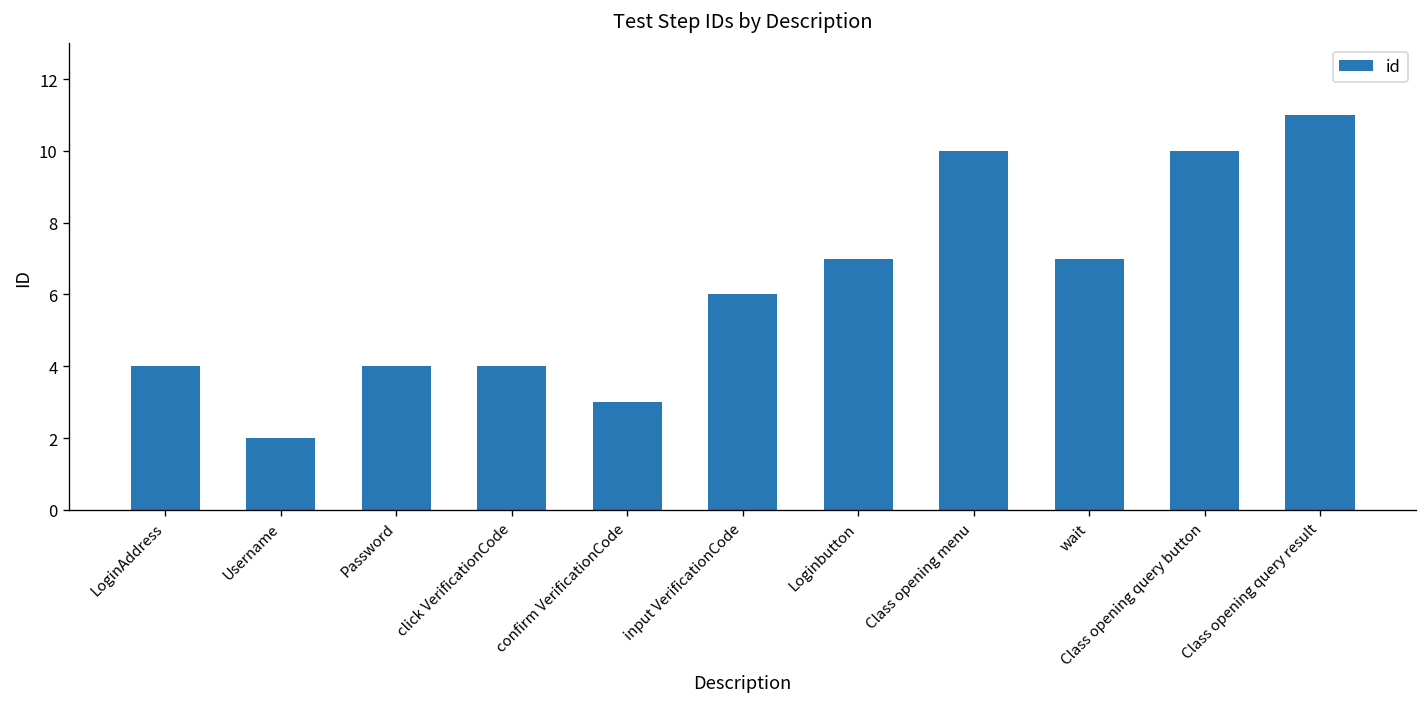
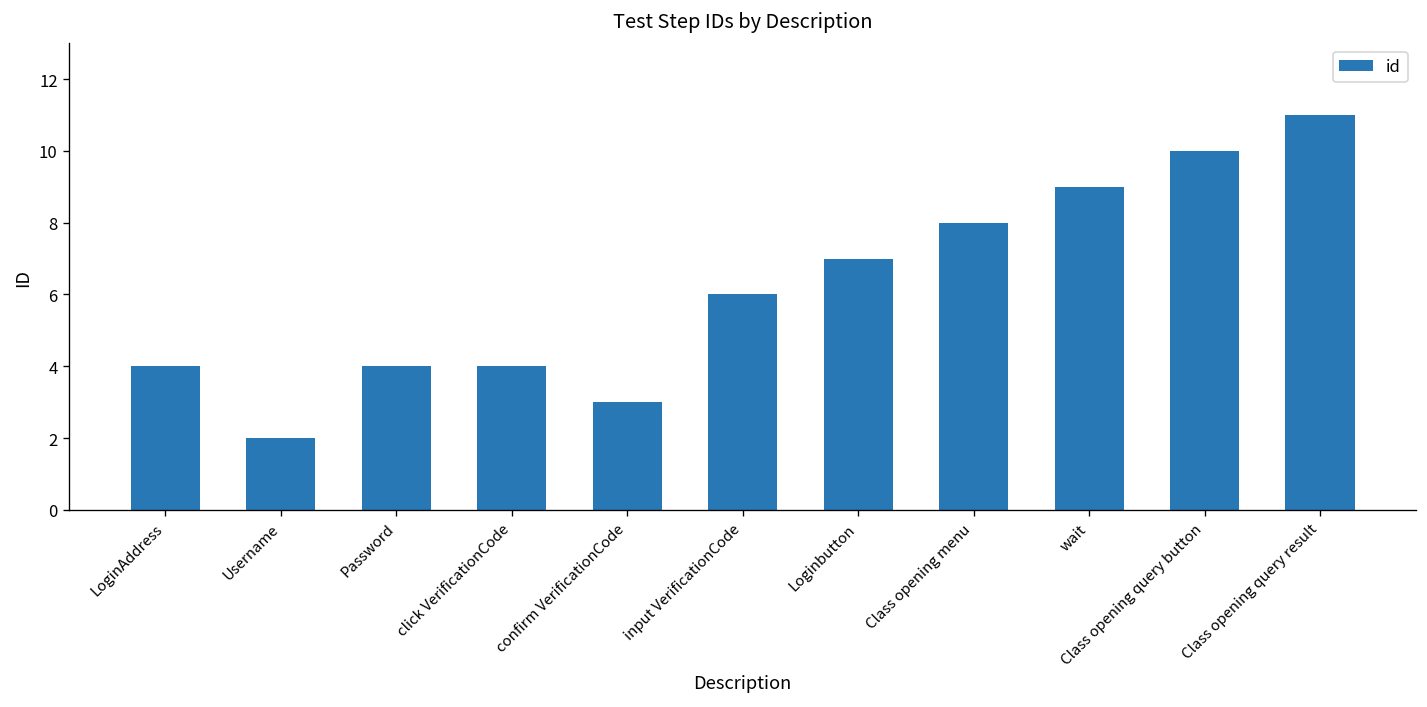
Class opening menu: 10 -> 8
wait: 7 -> 9
